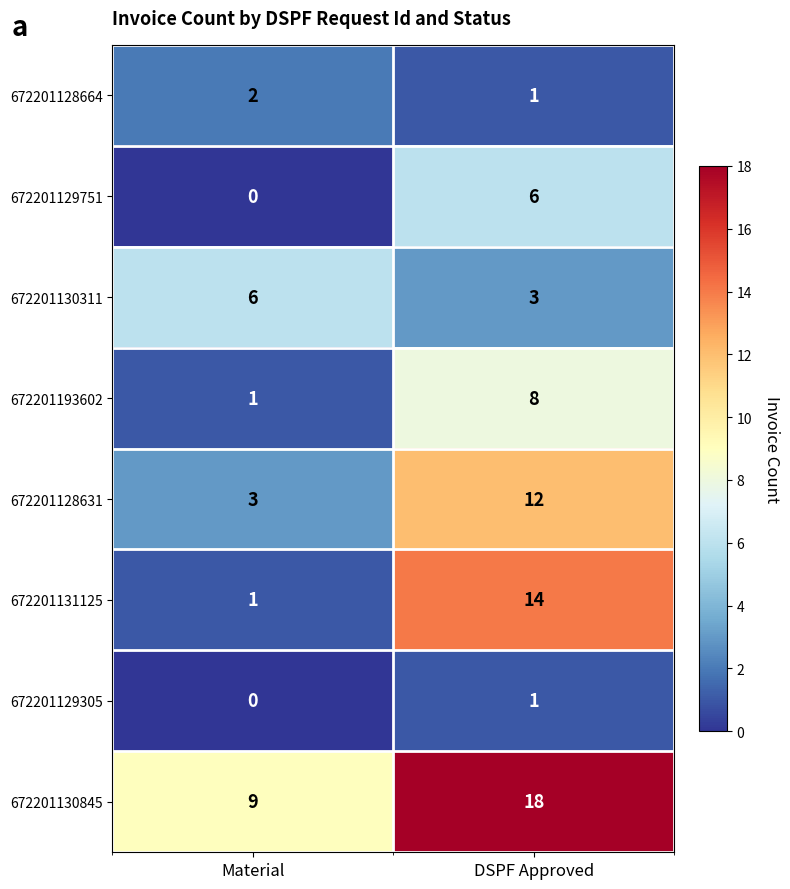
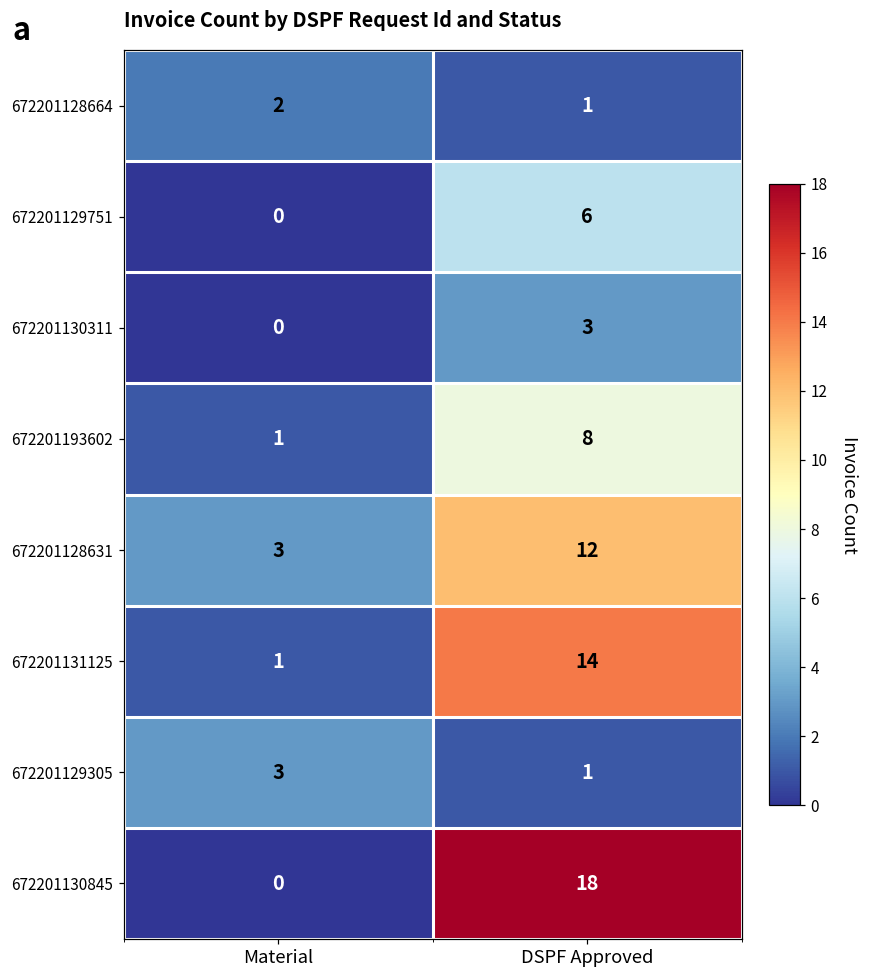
672201130311, Material: 6 -> 0
672201129305, Material: 0 -> 3
672201130845, Material: 9 -> 0
